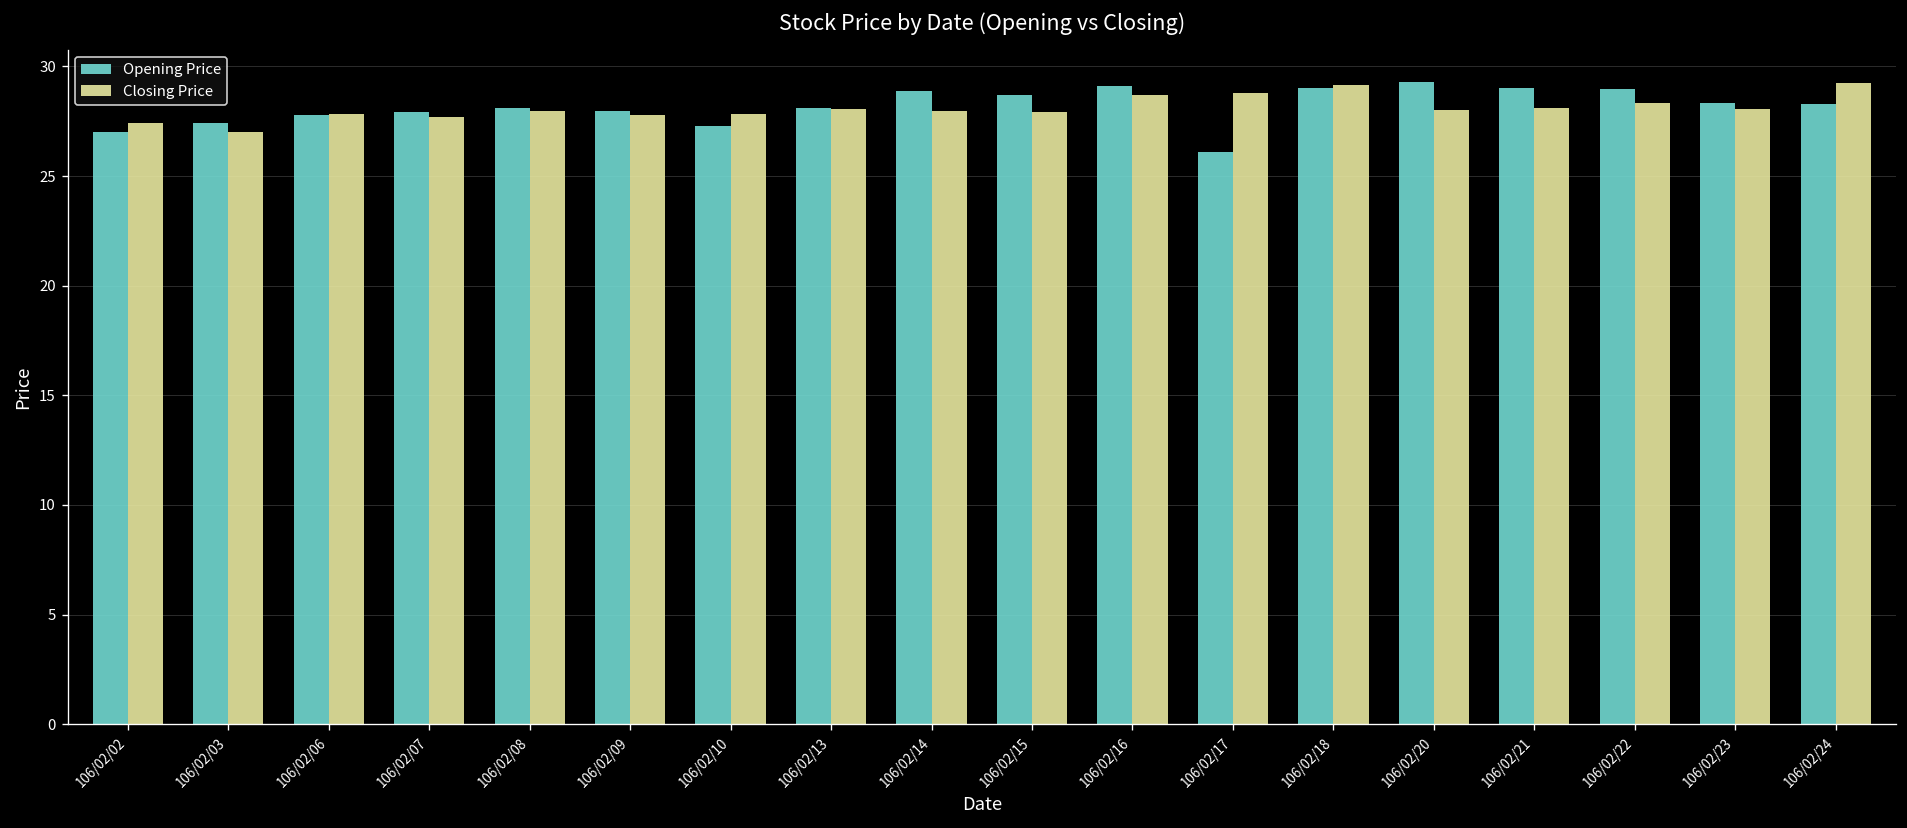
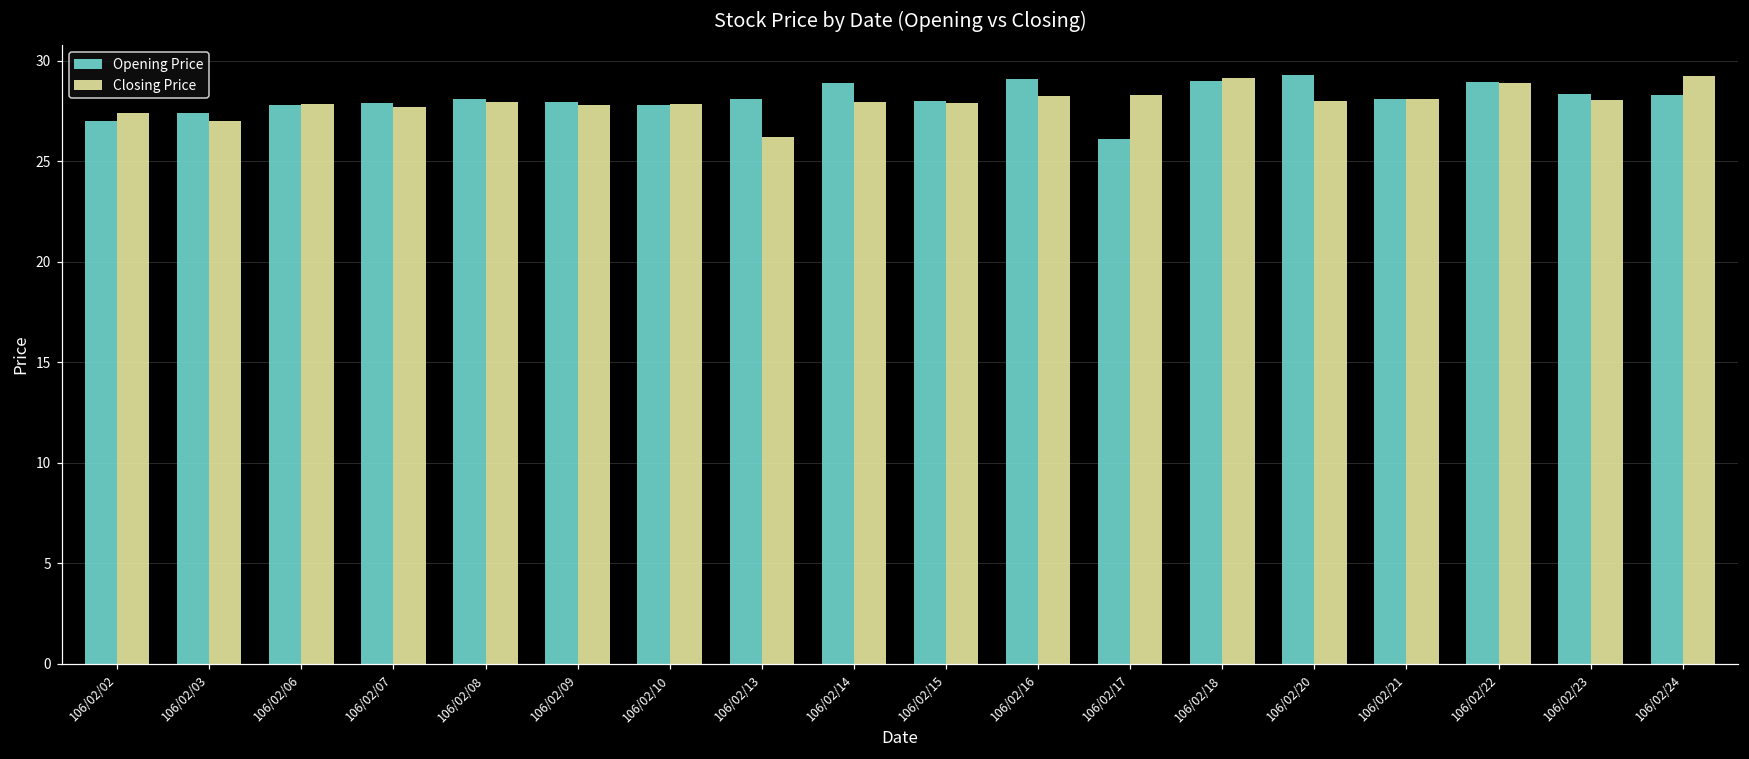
Opening Price, 106/02/10: 27.3 -> 27.8
Closing Price, 106/02/13: 28.1 -> 26.2
Opening Price, 106/02/15: 28.7 -> 28.0
Closing Price, 106/02/16: 28.7 -> 28.3
Closing Price, 106/02/17: 28.8 -> 28.3
Opening Price, 106/02/21: 29.0 -> 28.1
Closing Price, 106/02/22: 28.4 -> 28.9
